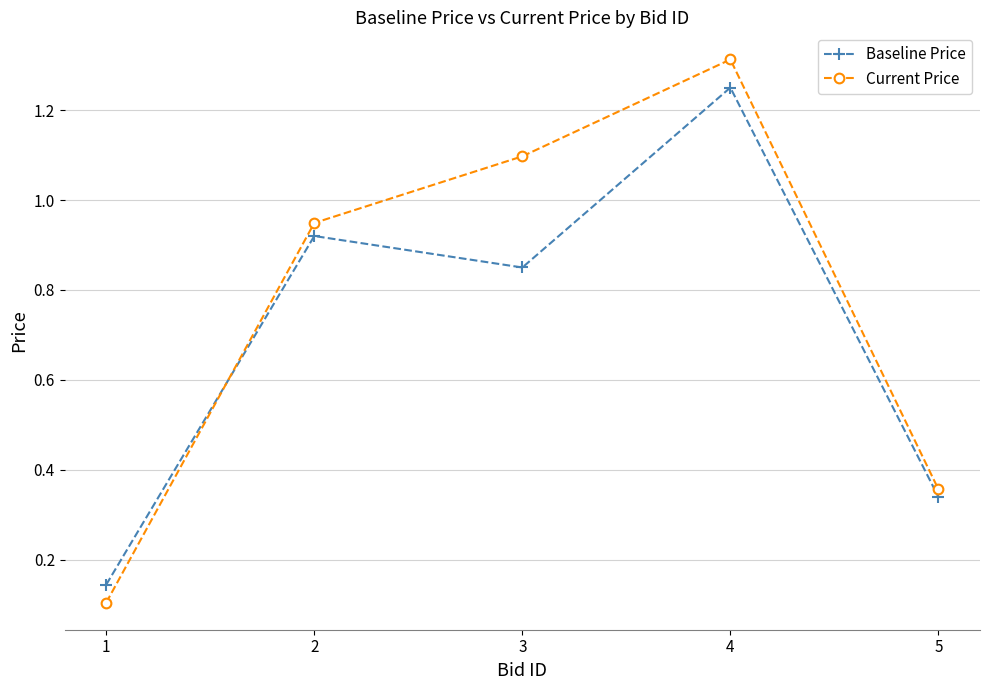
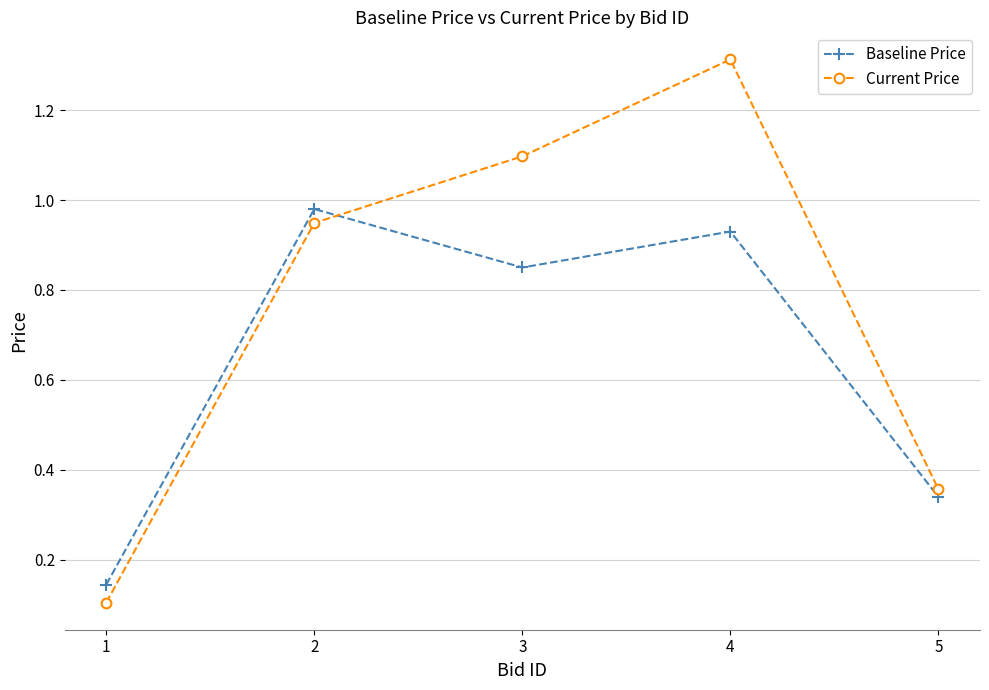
Baseline Price, 2: 0.92 -> 0.98
Baseline Price, 4: 1.25 -> 0.93
